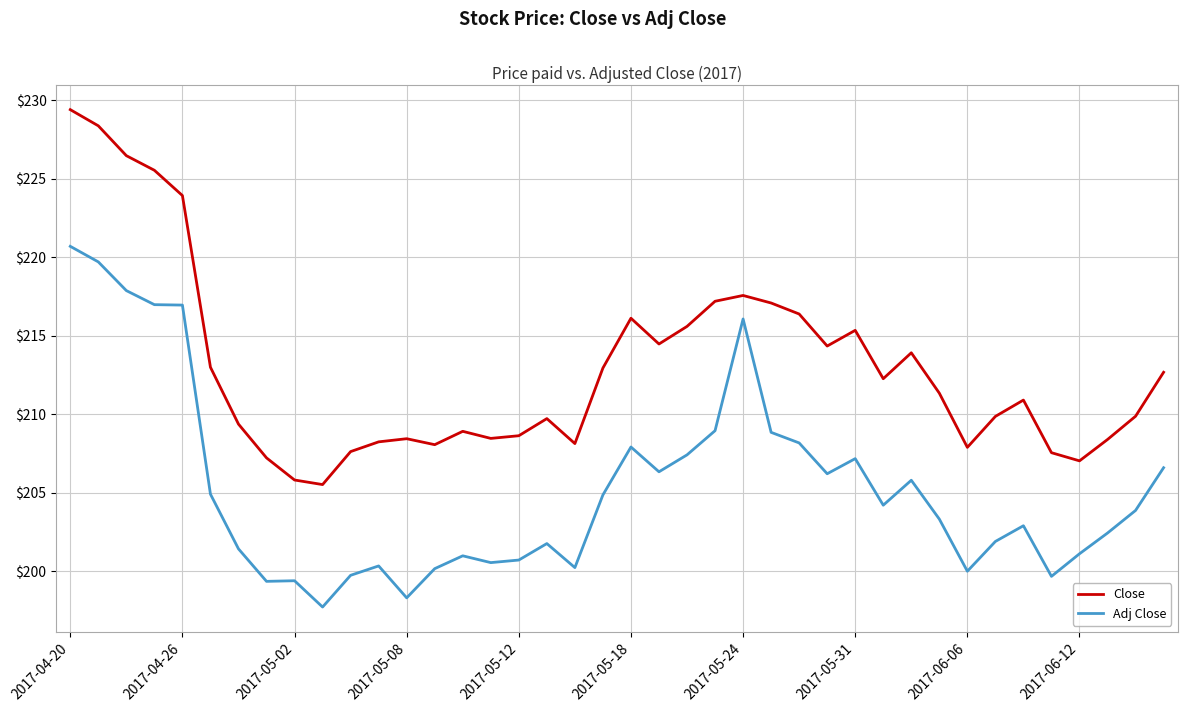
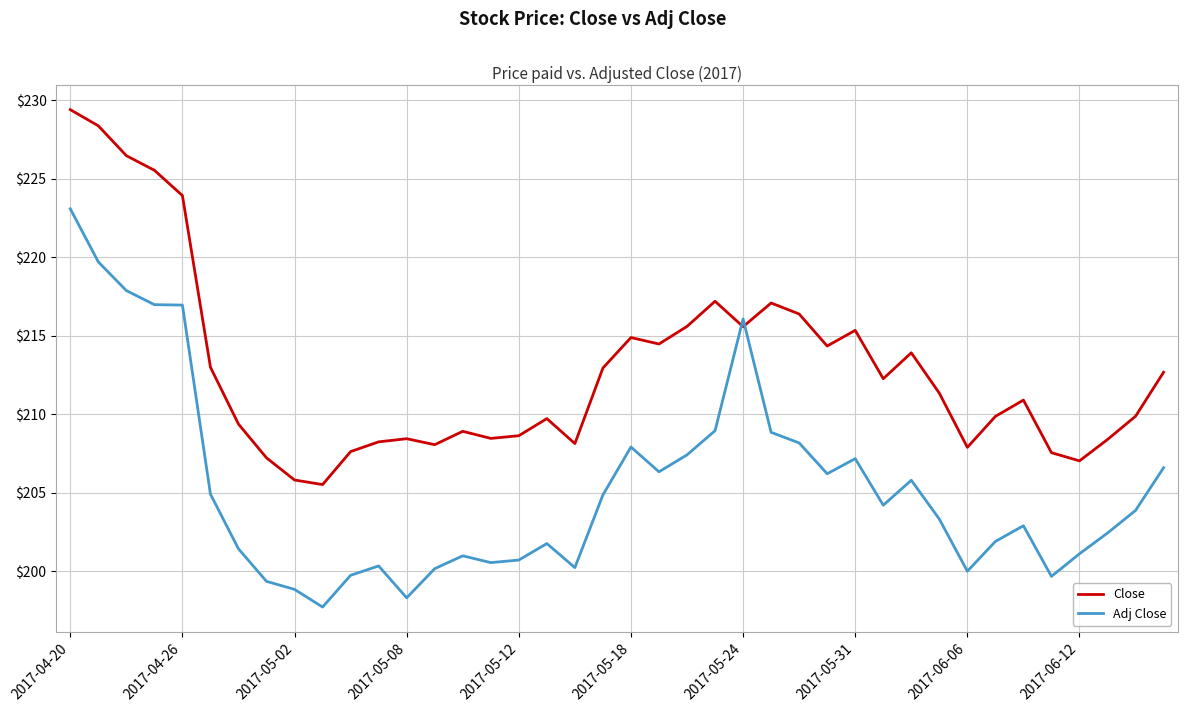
Adj Close, 2017-04-20: $220.7 -> $223.1
Adj Close, 2017-05-02: $199.4 -> $198.9
Close, 2017-05-18: $216.1 -> $214.9
Close, 2017-05-24: $217.6 -> $215.6
